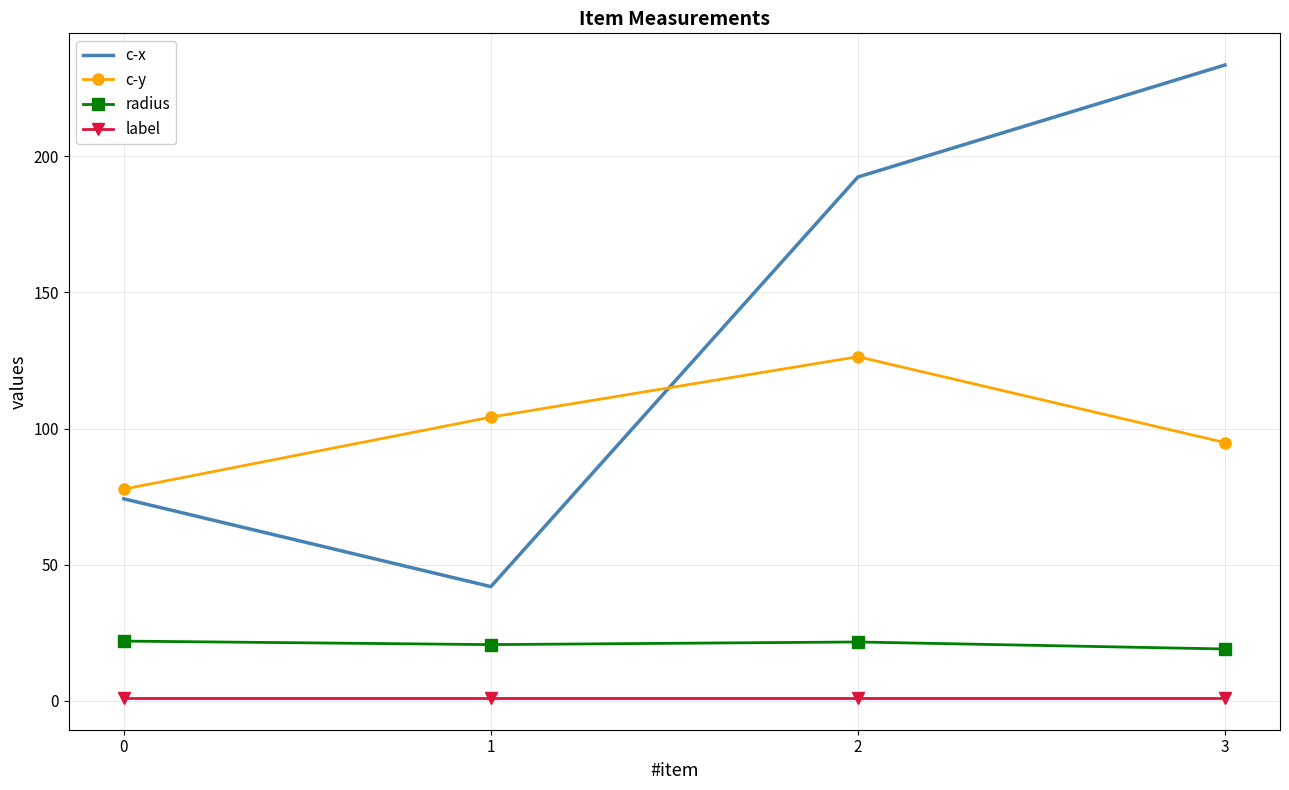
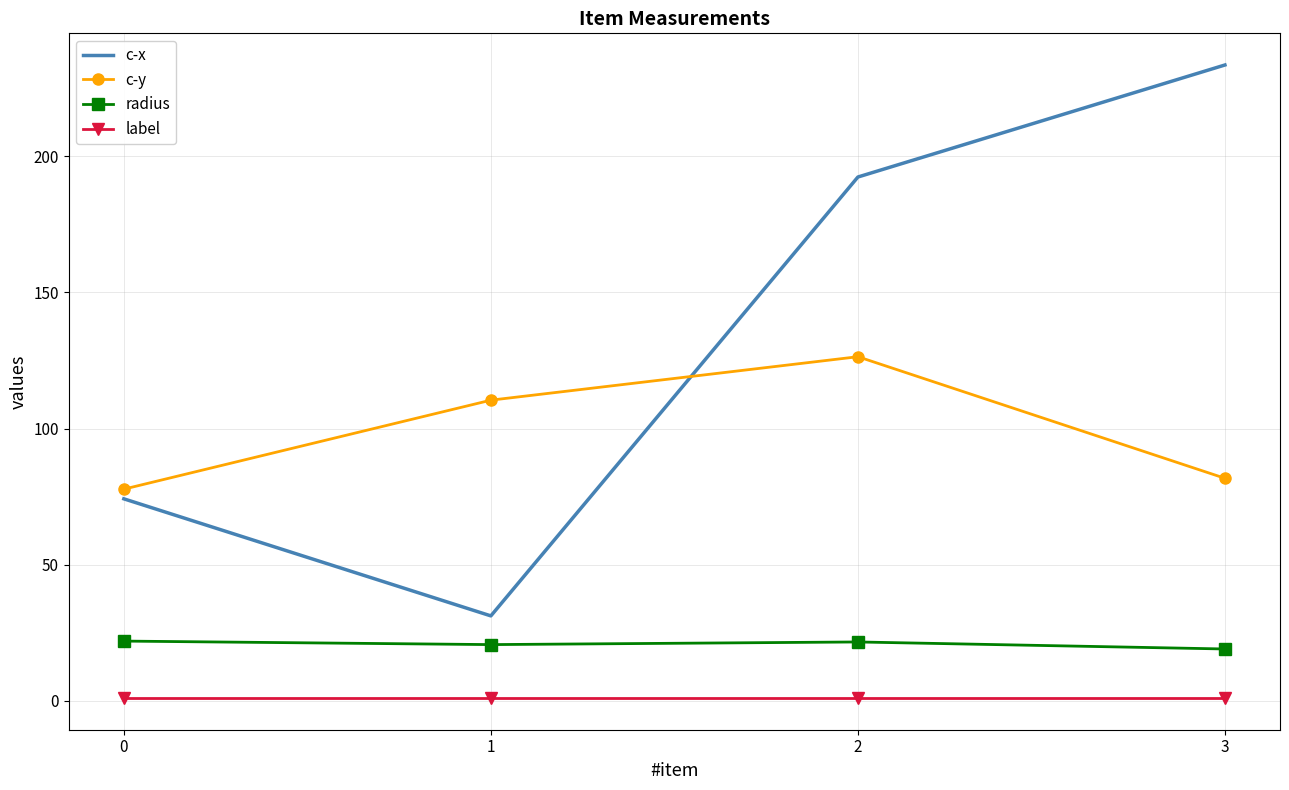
c-x, 1: 42 -> 31
c-y, 1: 104 -> 110
c-y, 3: 95 -> 82
